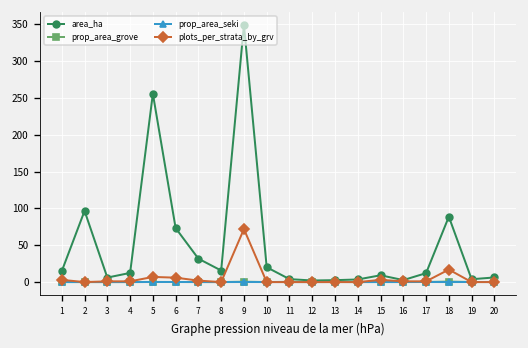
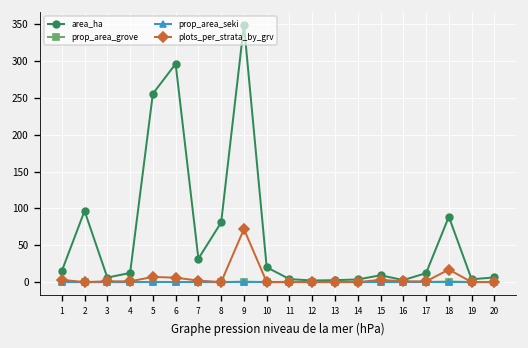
area_ha, 6: 70 -> 300
area_ha, 8: 20 -> 80
